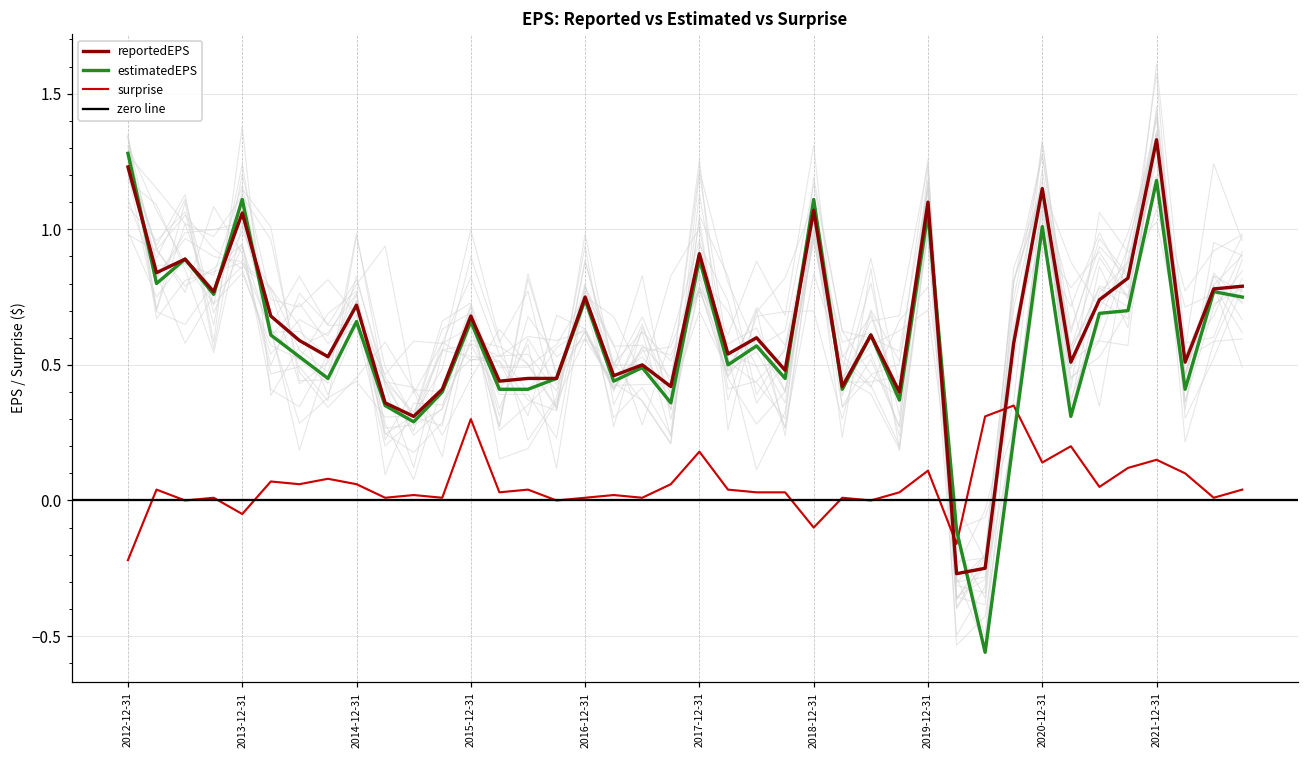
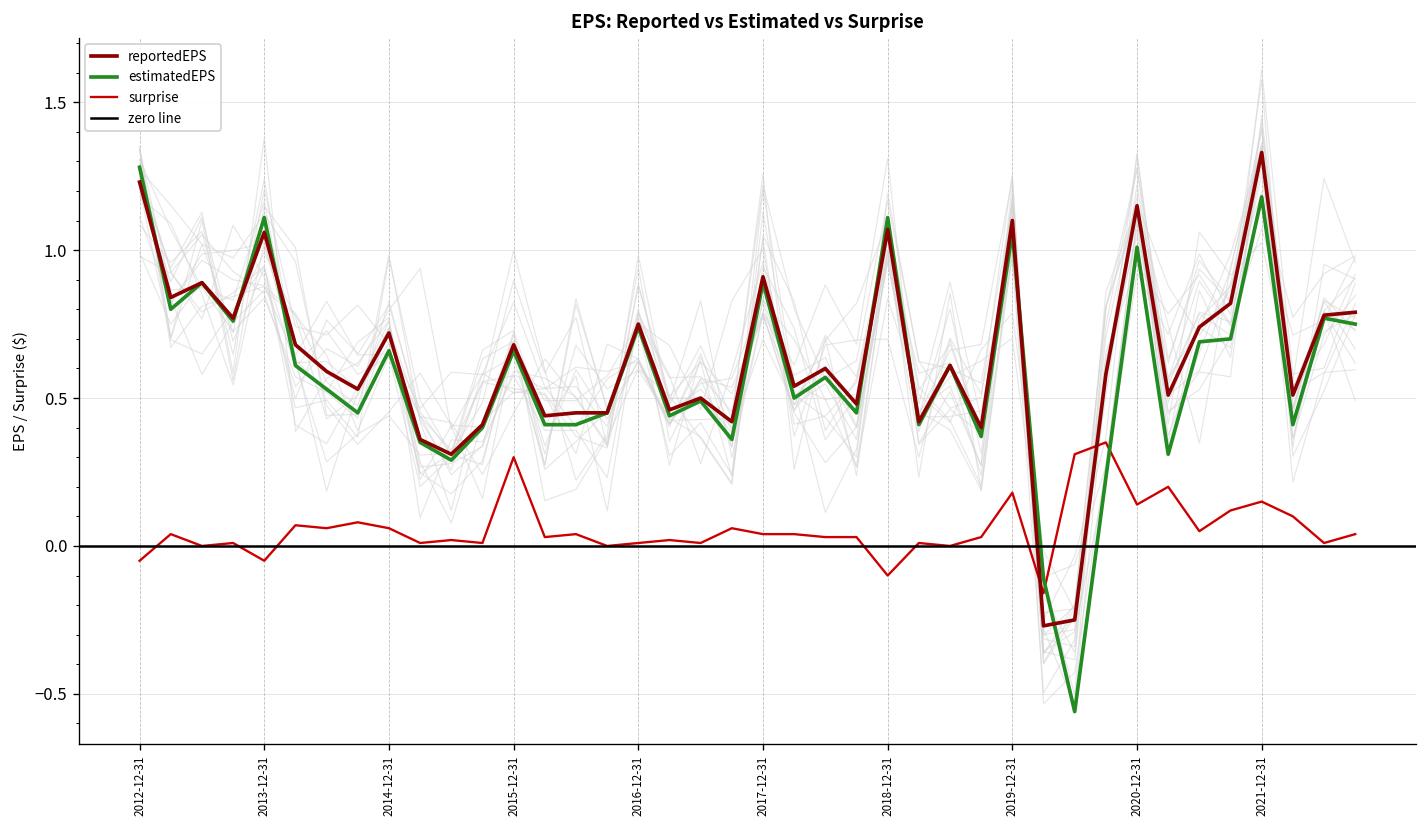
surprise, 2012-12-31: -0.22 -> -0.05
surprise, 2017-12-31: 0.18 -> 0.04
surprise, 2019-12-31: 0.11 -> 0.18
